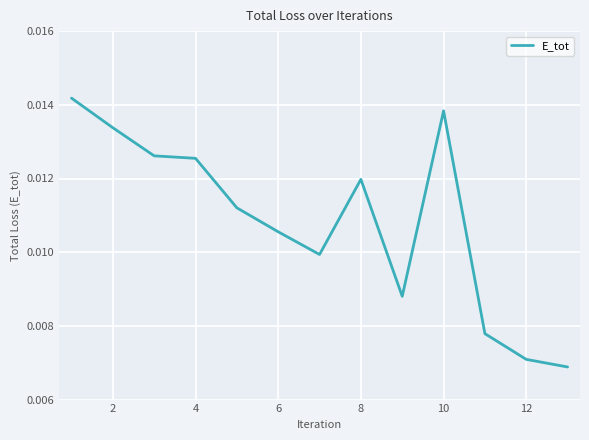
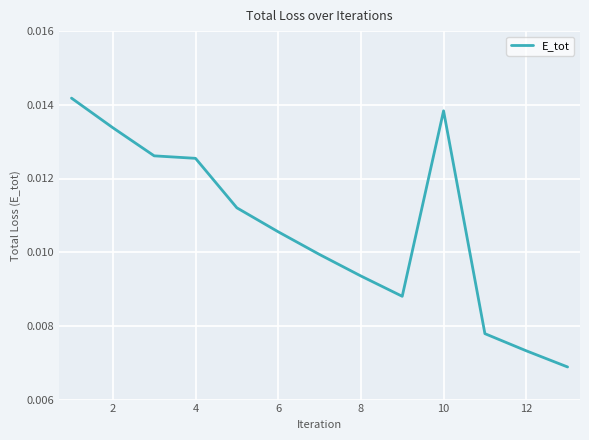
8: 0.0120 -> 0.0094
12: 0.0071 -> 0.0073
